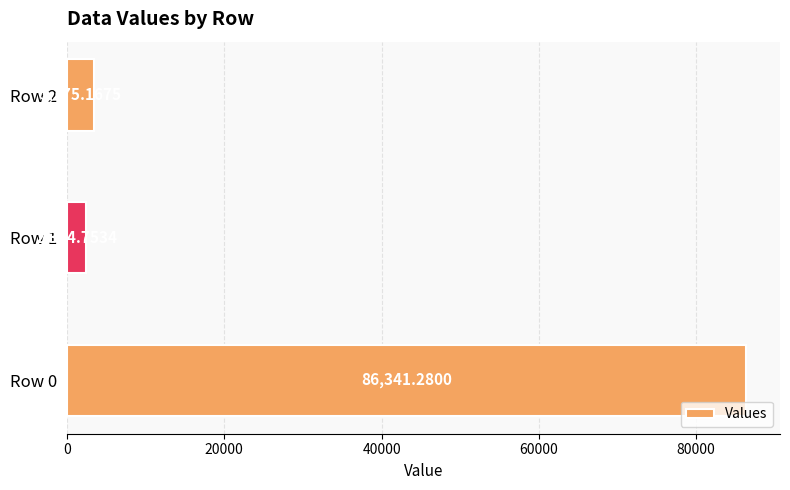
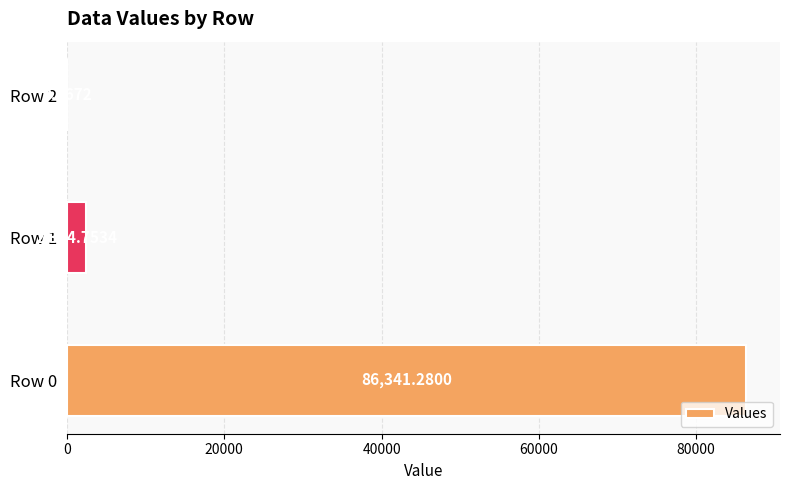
Row 2: 3000 -> 0
